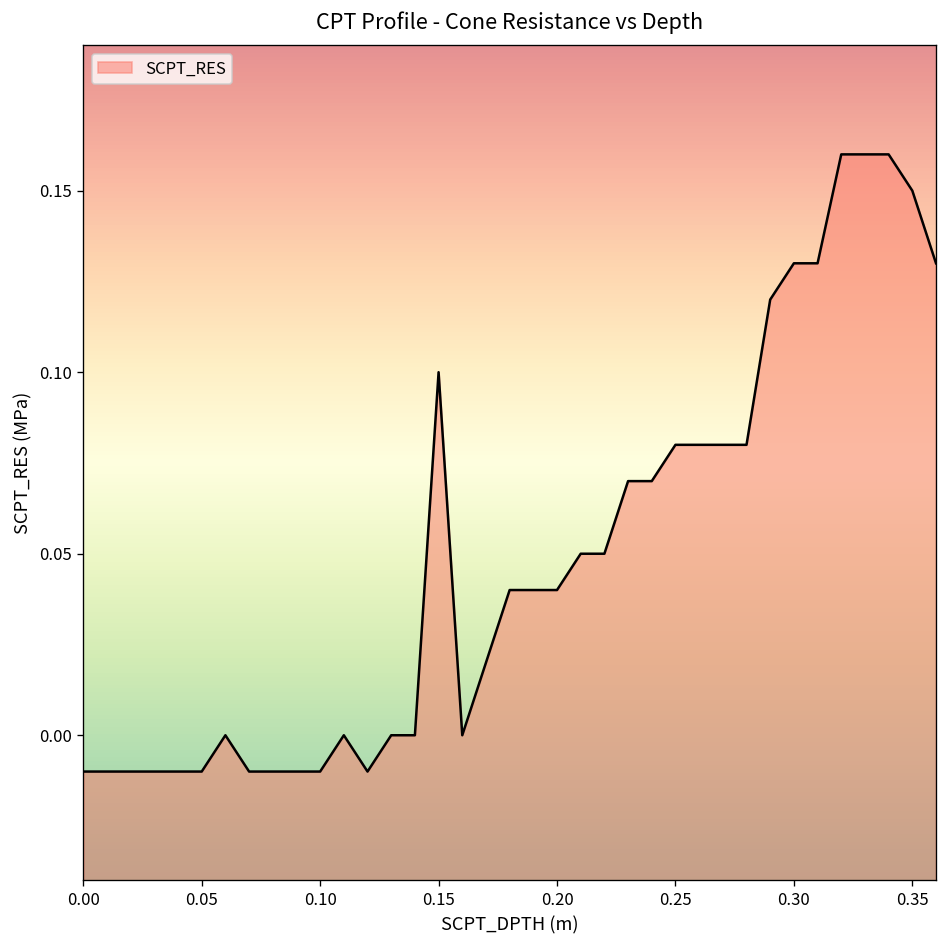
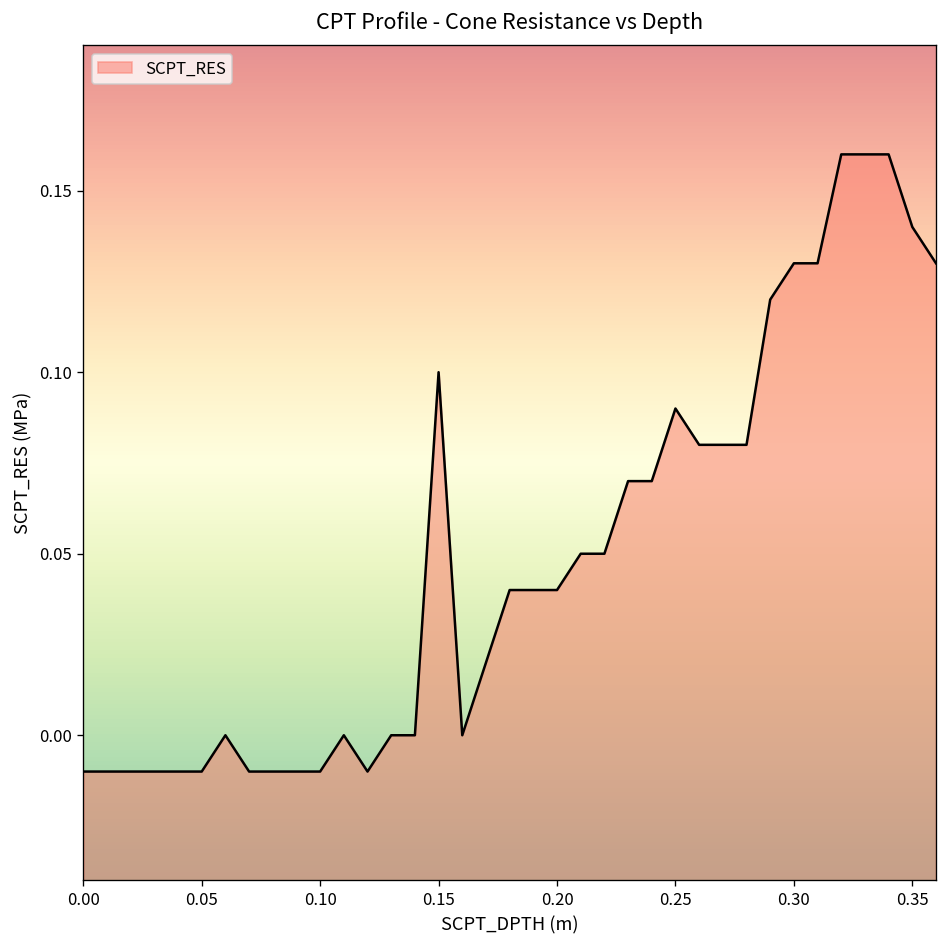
0.25: 0.08 -> 0.09
0.35: 0.15 -> 0.14
